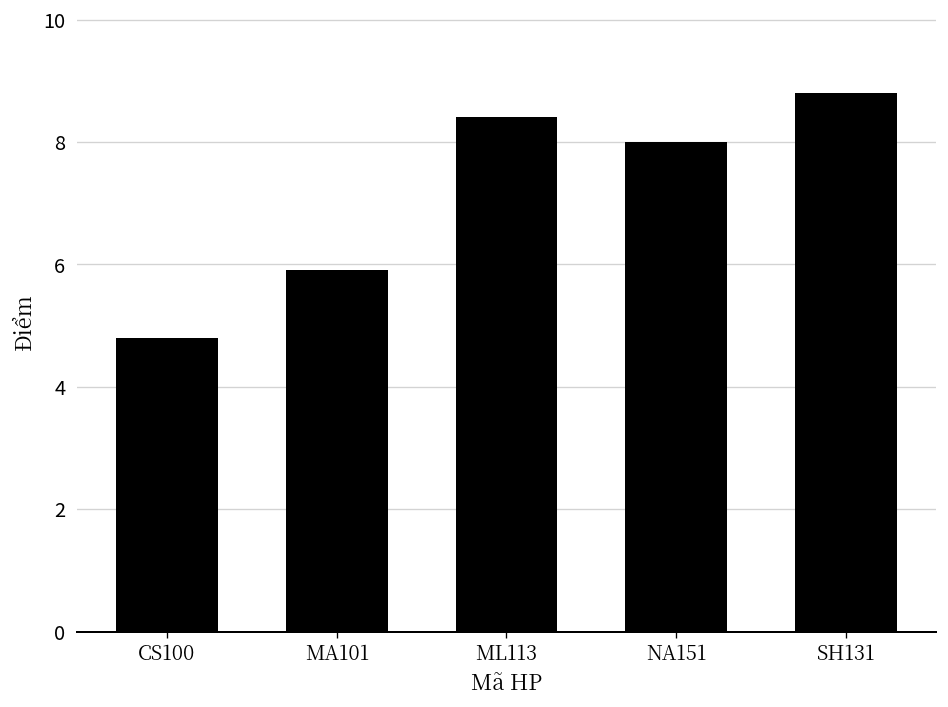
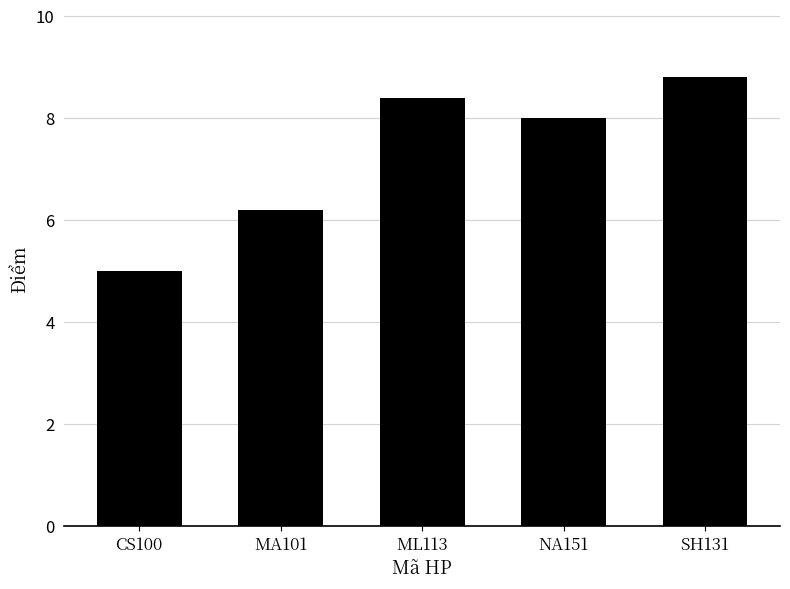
CS100: 4.8 -> 5.0
MA101: 5.9 -> 6.2
